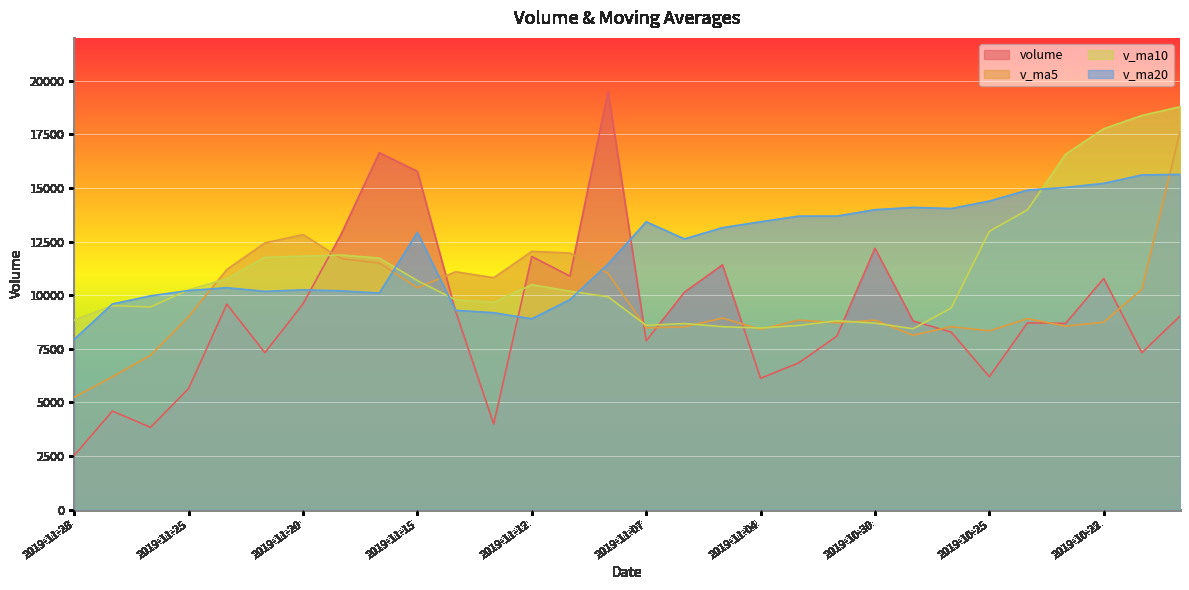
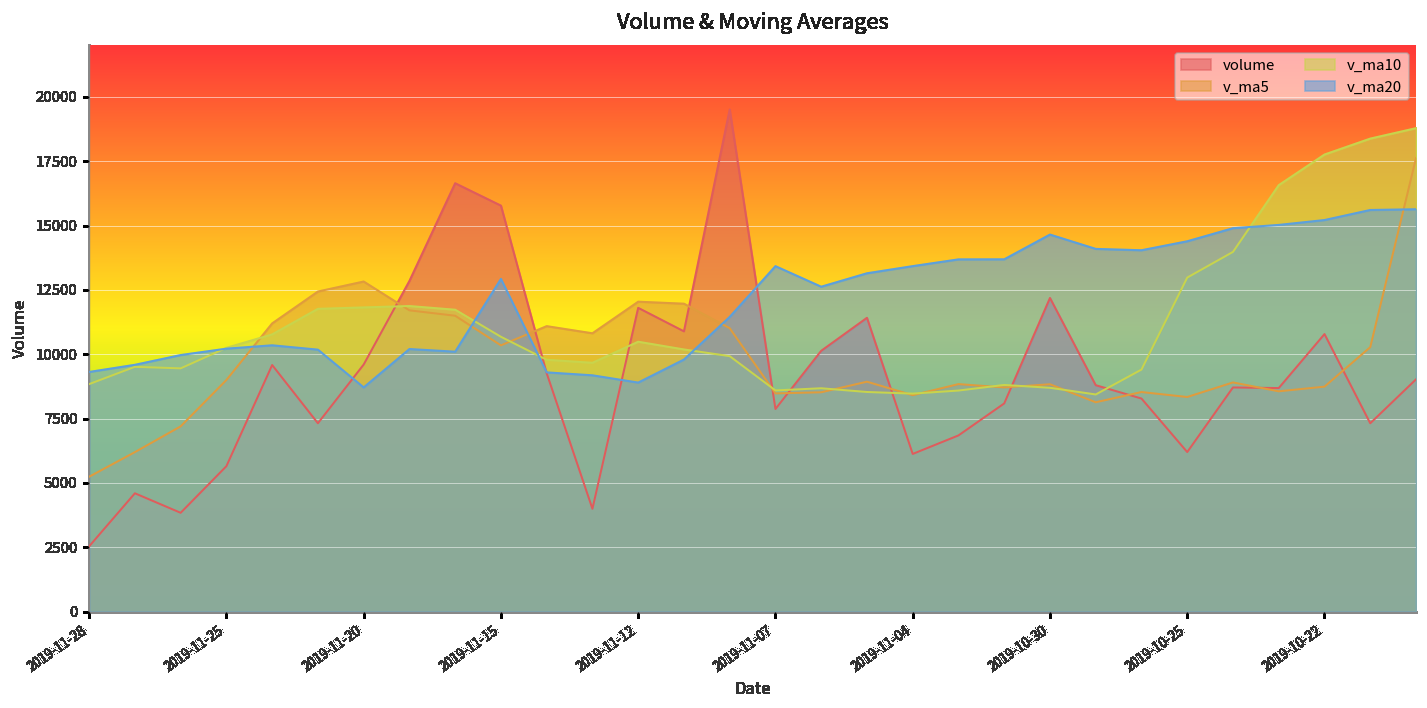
v_ma20, 2019-11-28: 8000 -> 9300
v_ma20, 2019-11-20: 10300 -> 8700
v_ma20, 2019-10-30: 14000 -> 14700
